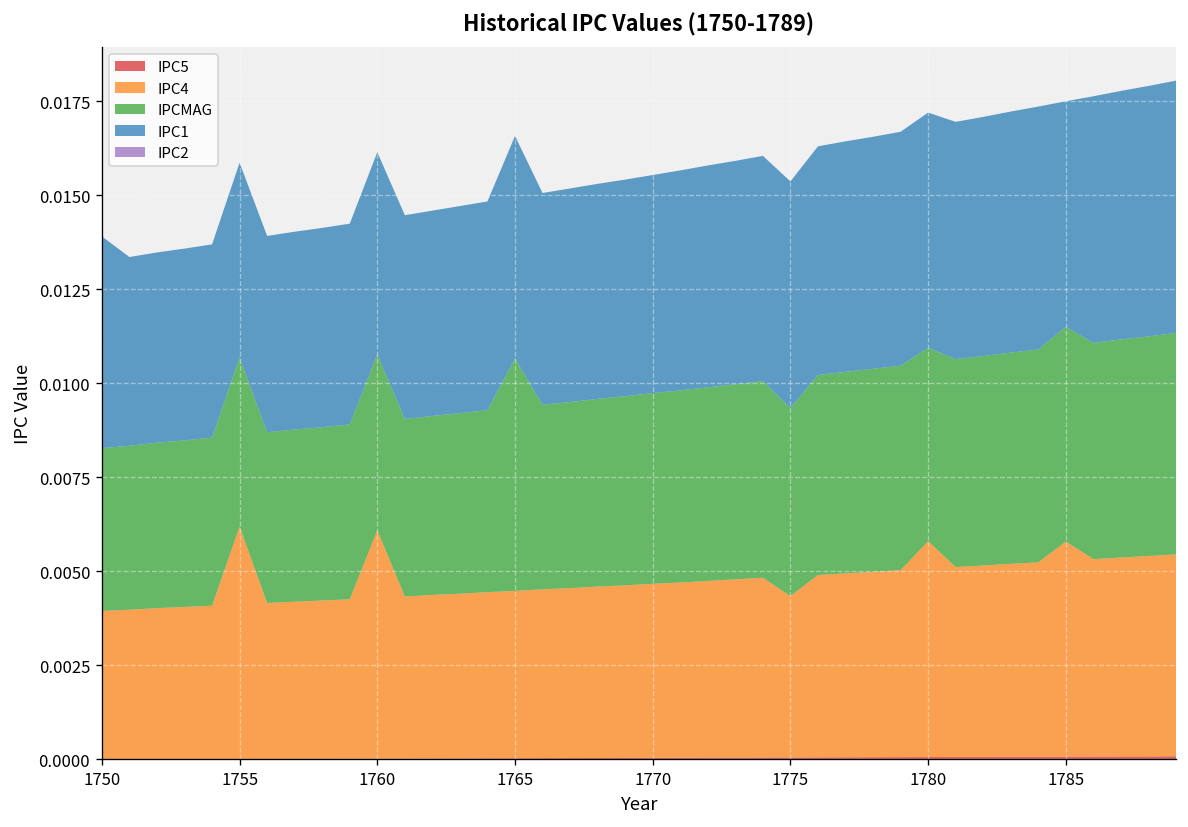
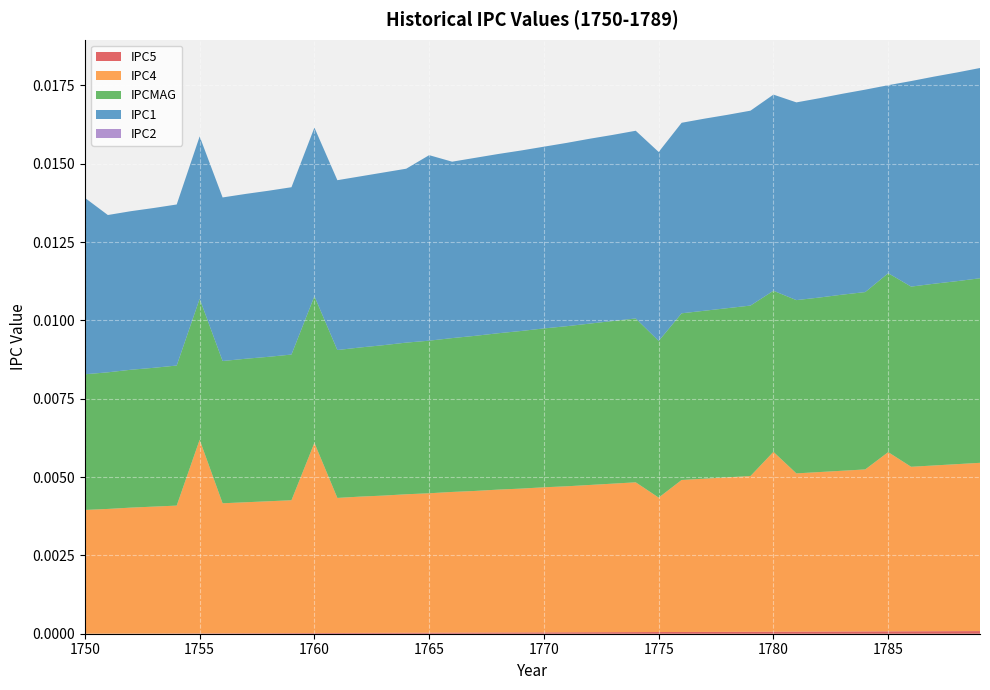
IPCMAG, 1765: 0.0062 -> 0.0049
